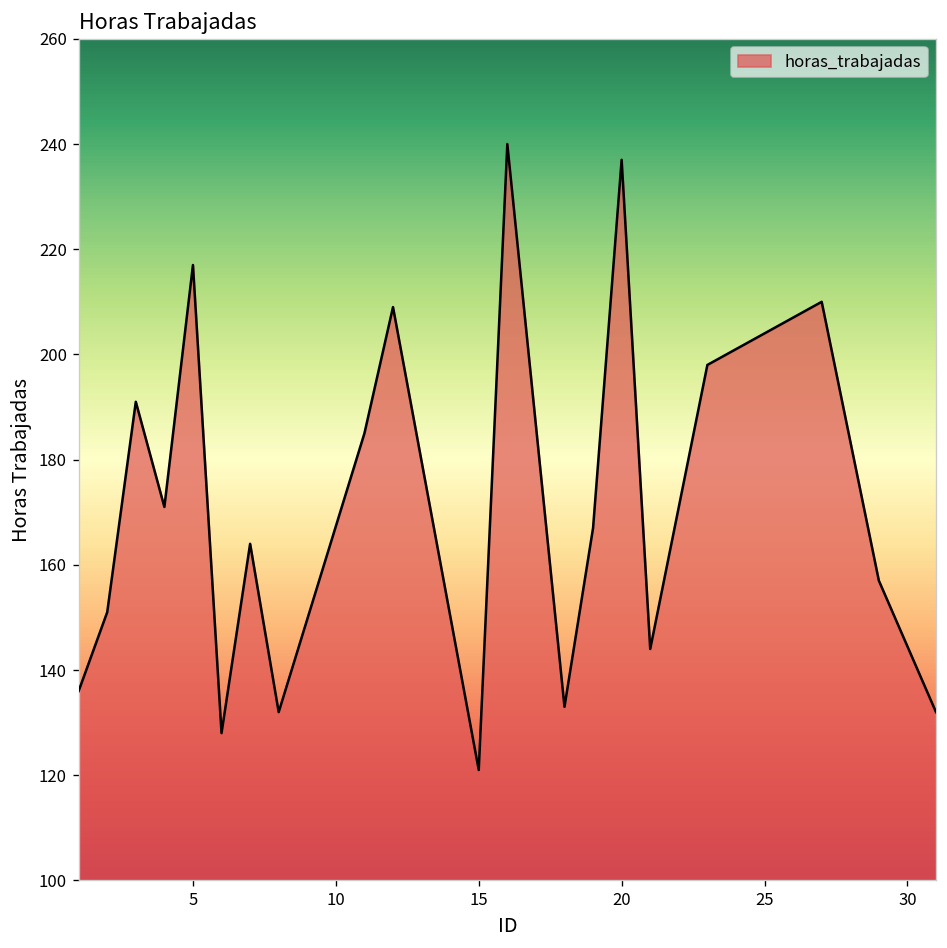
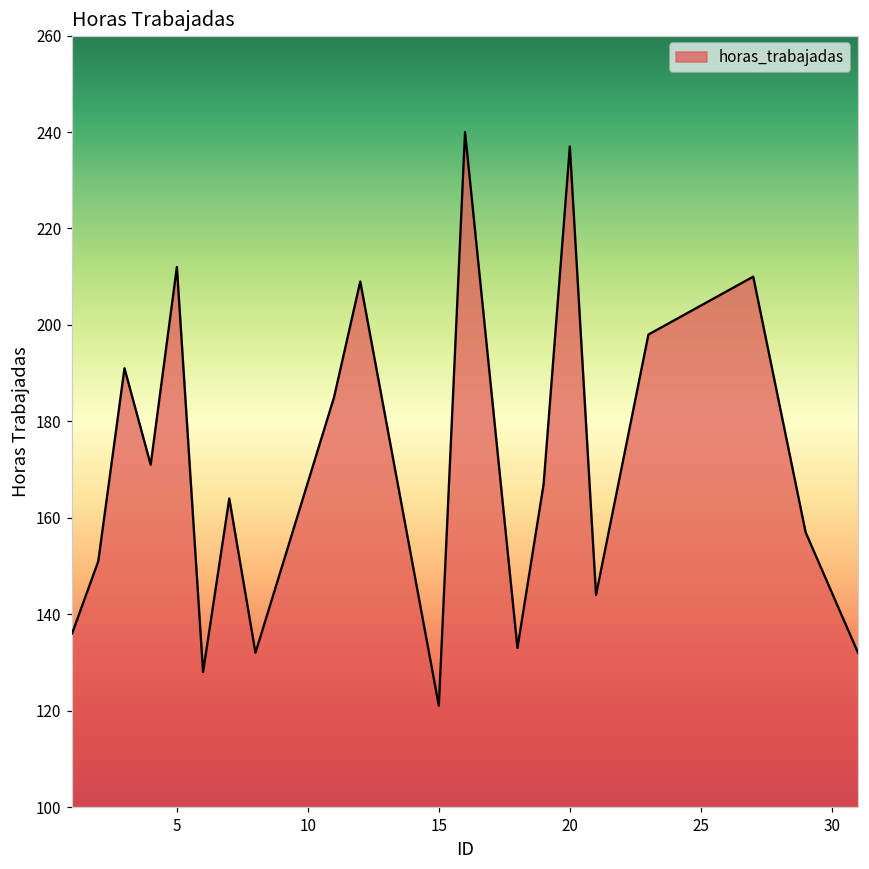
5: 217 -> 212
